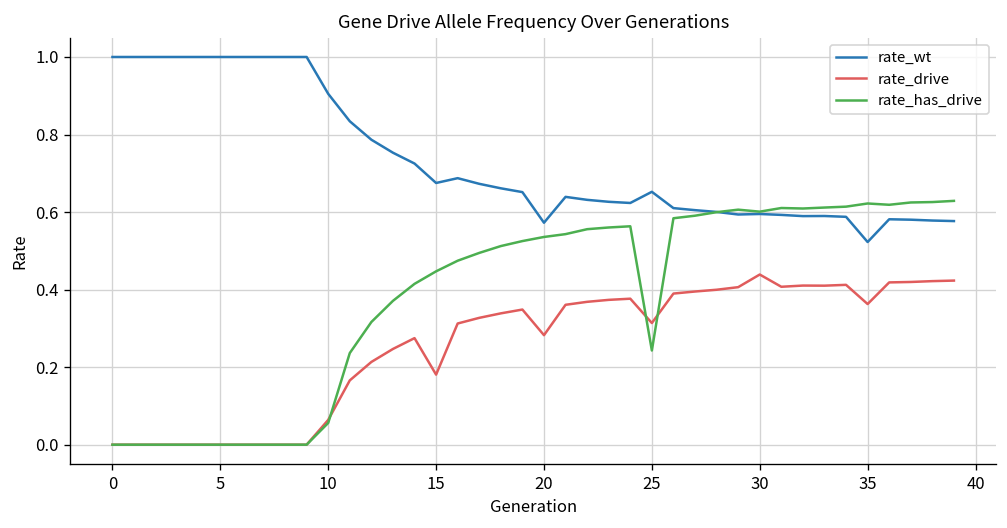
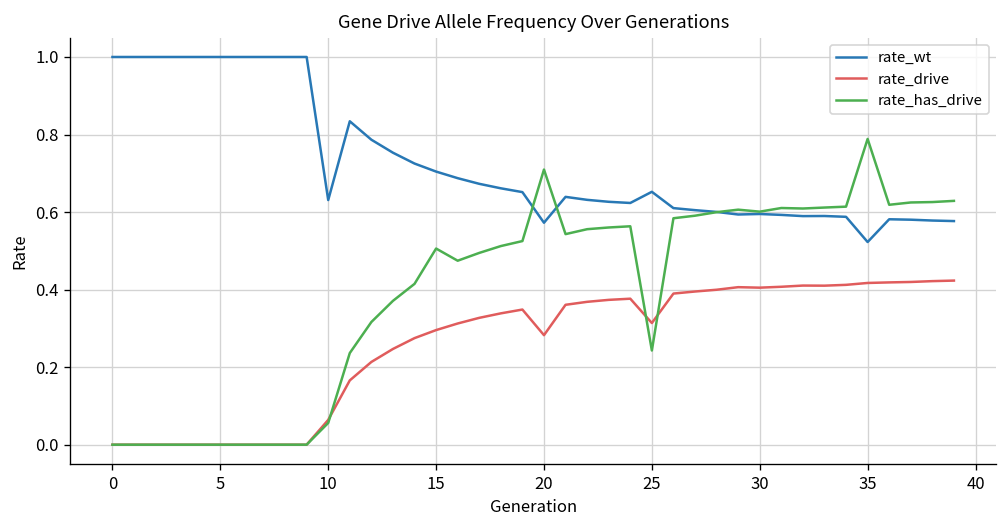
rate_wt, 10: 0.90 -> 0.63
rate_wt, 15: 0.68 -> 0.70
rate_drive, 15: 0.18 -> 0.30
rate_has_drive, 15: 0.45 -> 0.51
rate_has_drive, 20: 0.54 -> 0.71
rate_drive, 30: 0.44 -> 0.40
rate_drive, 35: 0.36 -> 0.42
rate_has_drive, 35: 0.62 -> 0.79
